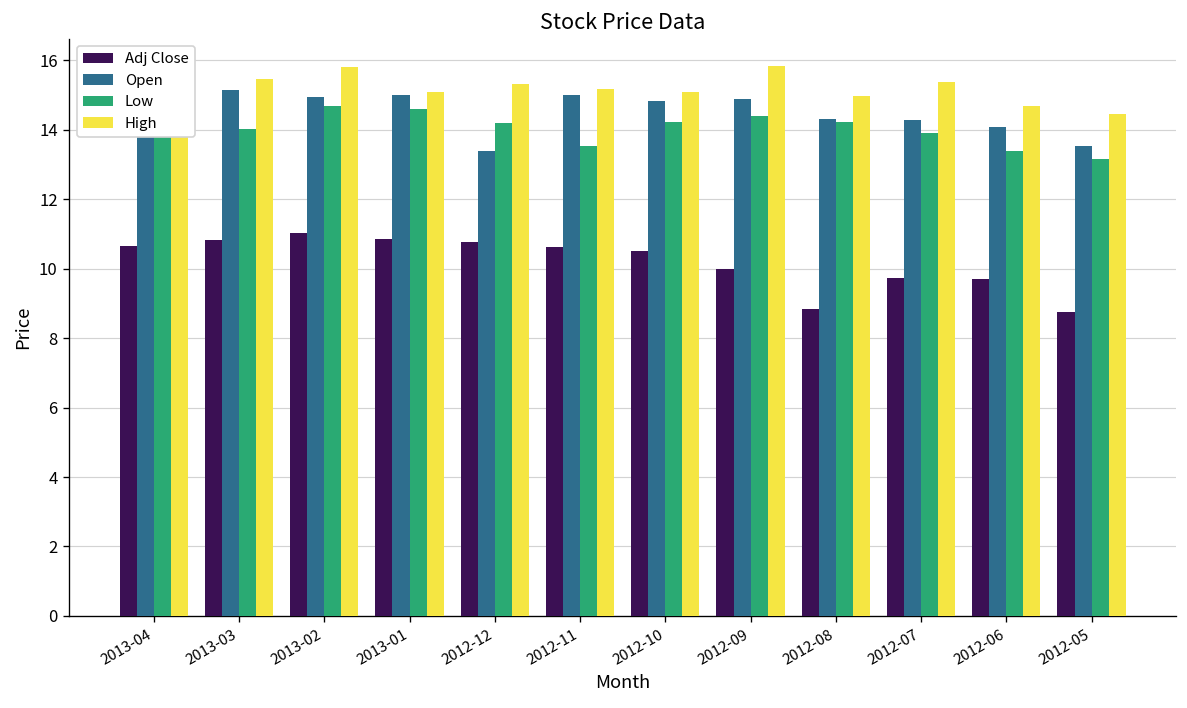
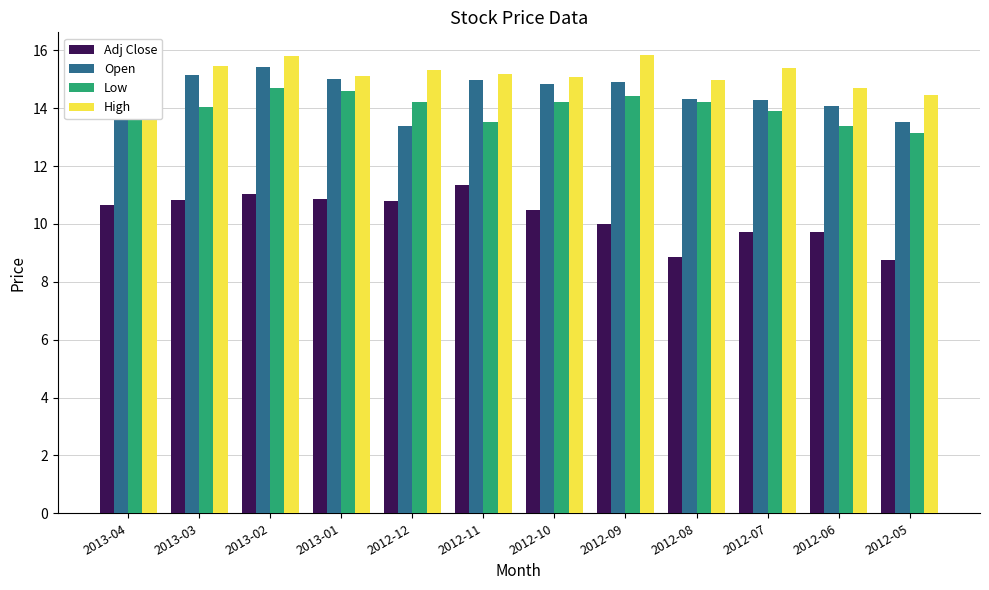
Open, 2013-02: 15.0 -> 15.4
Adj Close, 2012-11: 10.6 -> 11.3
